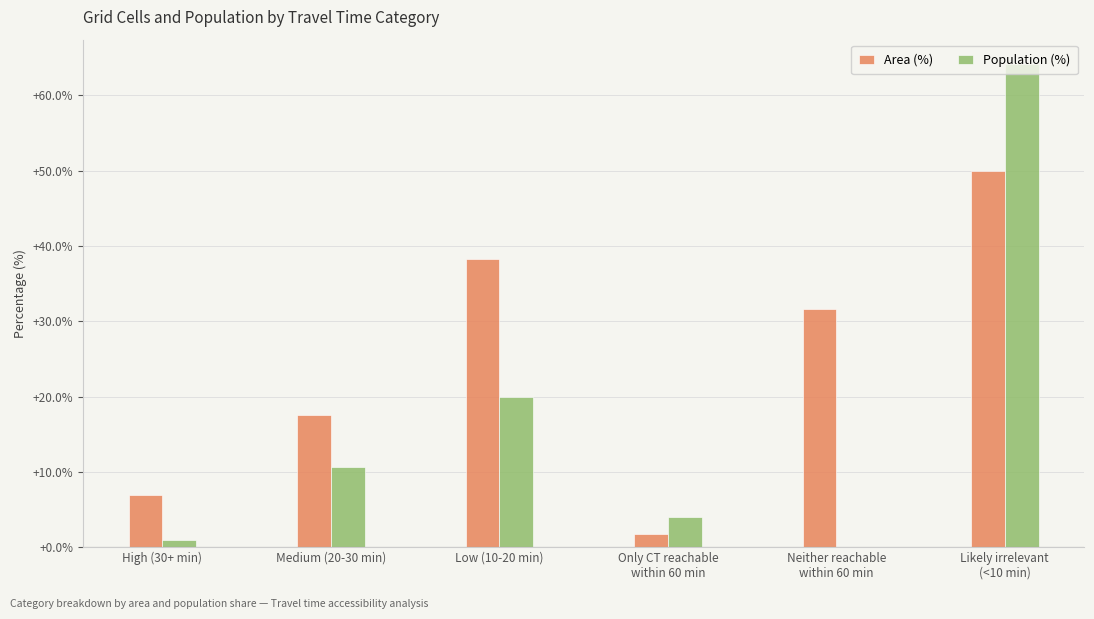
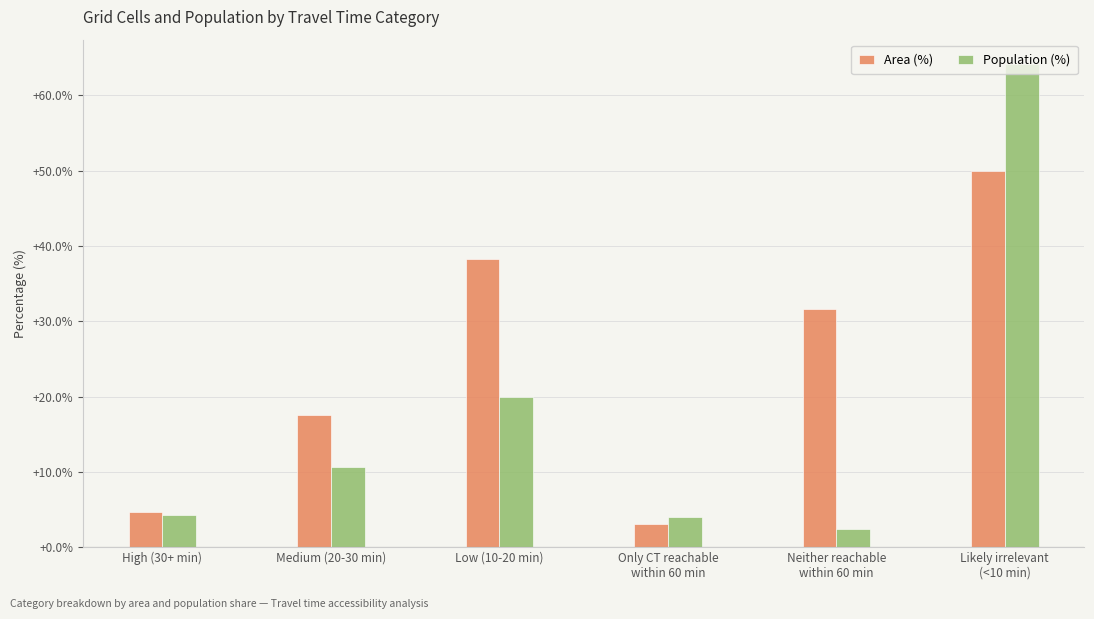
Area (%), High (30+ min): +7% -> +5%
Population (%), High (30+ min): +1% -> +4%
Area (%), Only CT reachable within 60 min: +2% -> +3%
Population (%), Neither reachable within 60 min: +0% -> +2%
